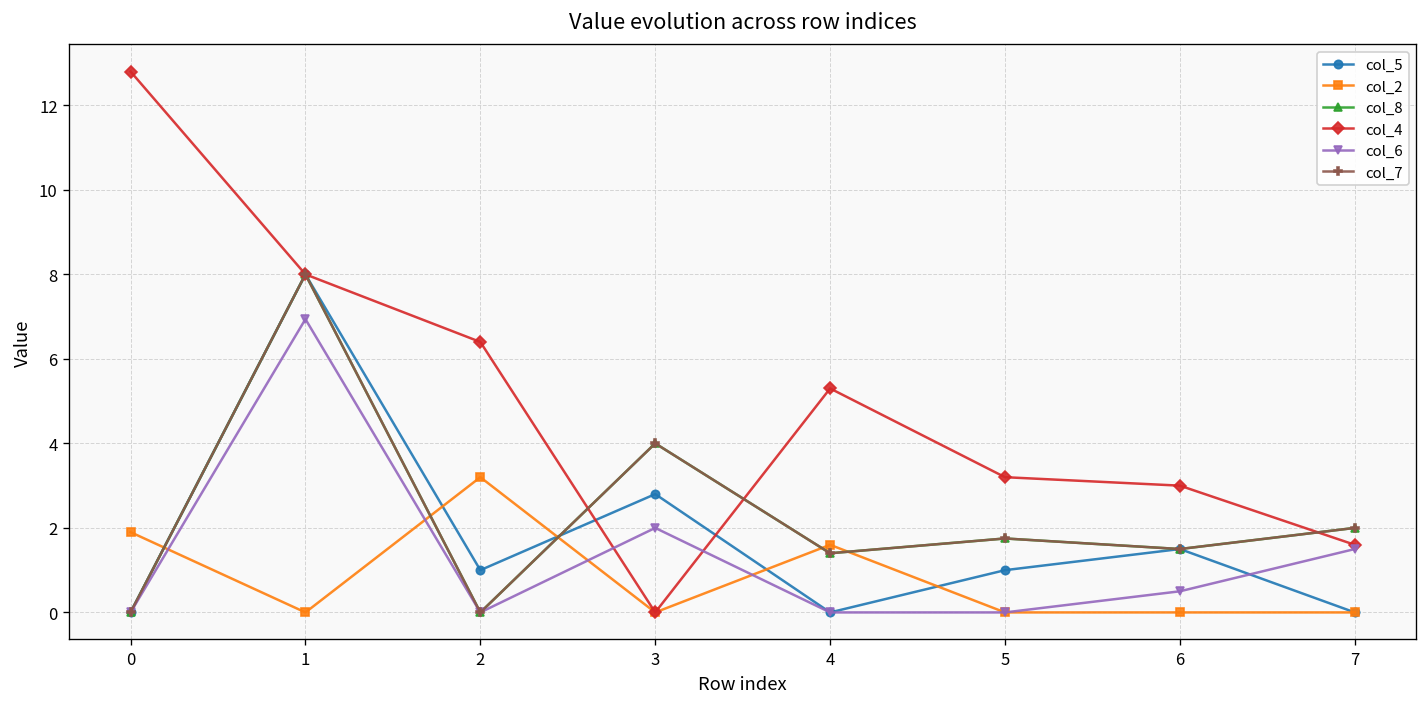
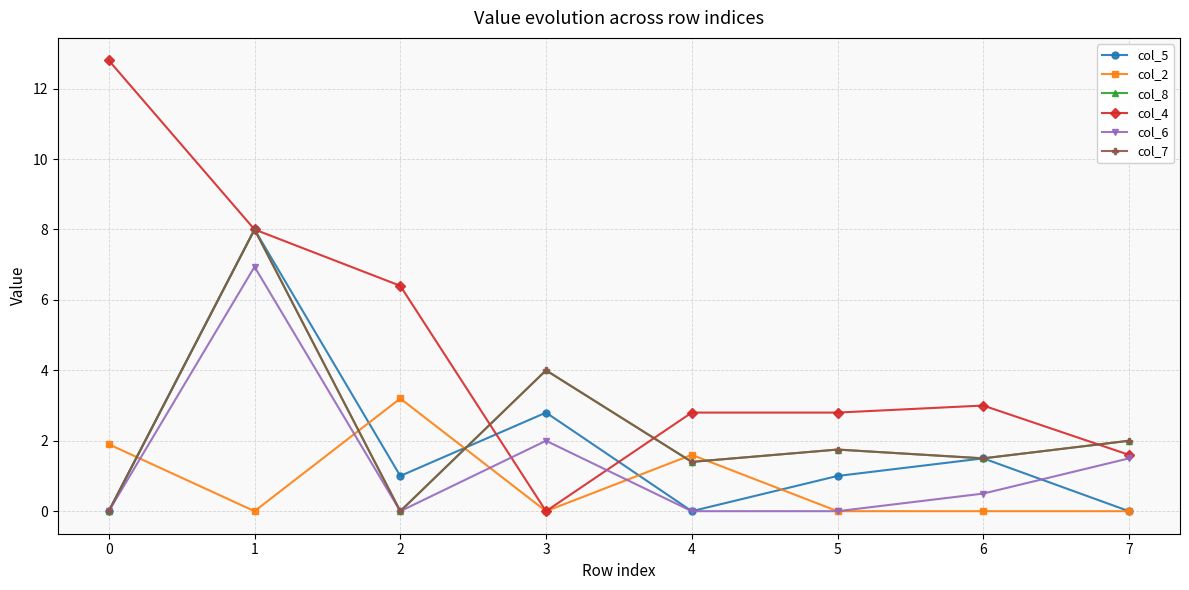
col_4, 4: 5.3 -> 2.8
col_4, 5: 3.2 -> 2.8
